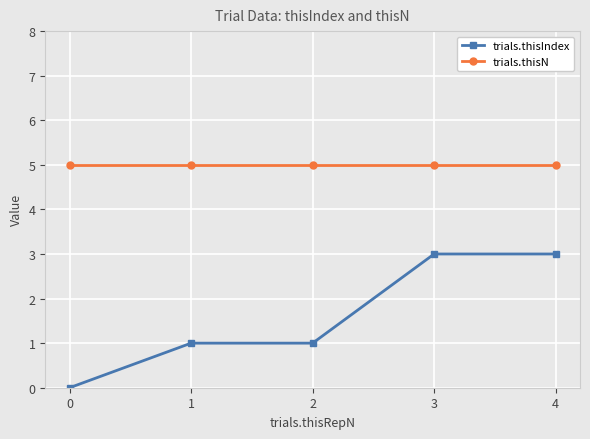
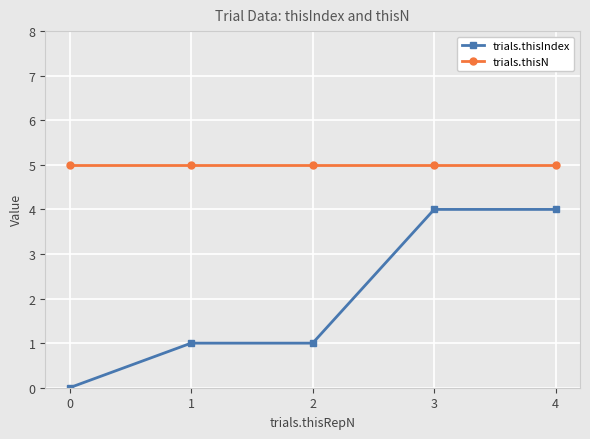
trials.thisIndex, 3: 3 -> 4
trials.thisIndex, 4: 3 -> 4
